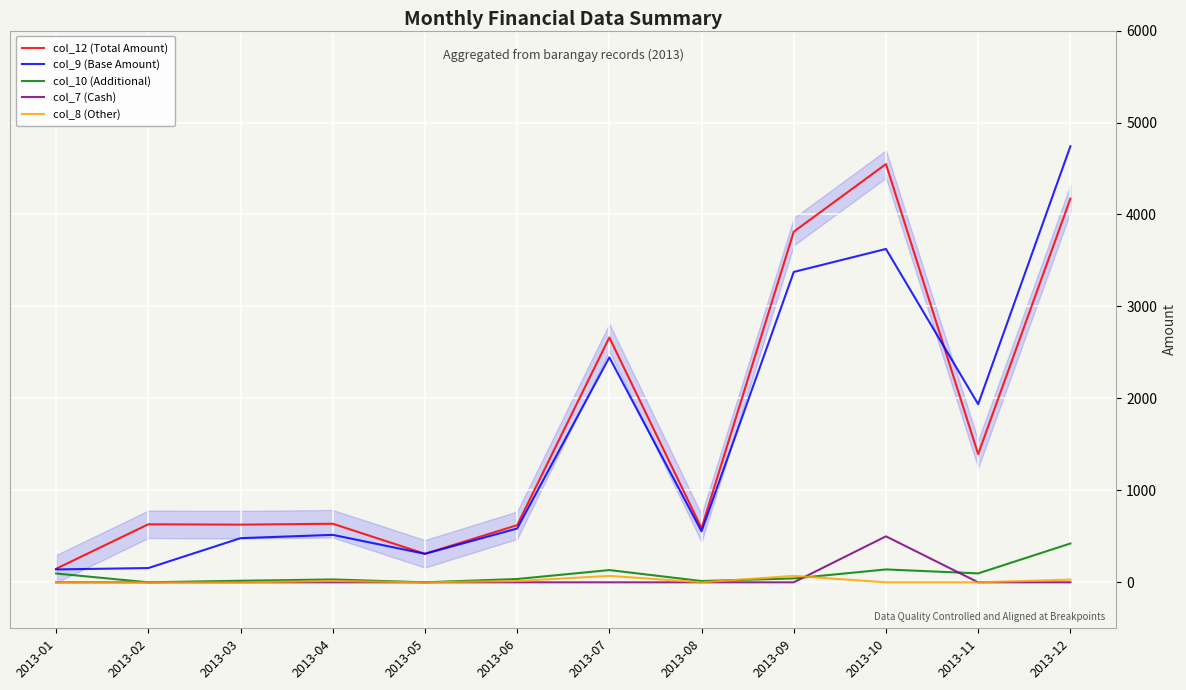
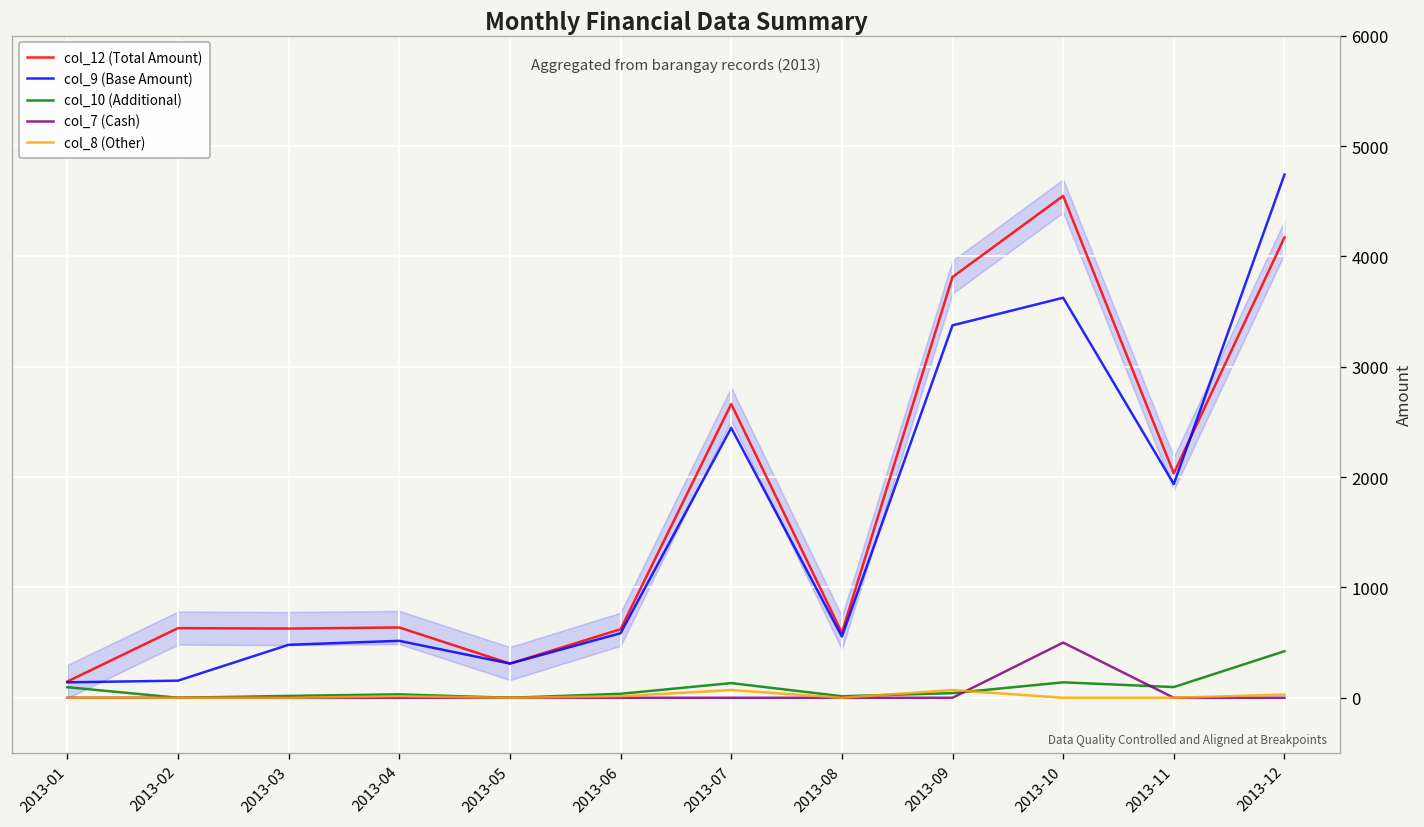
col_12 (Total Amount), 2013-11: 1400 -> 2000
